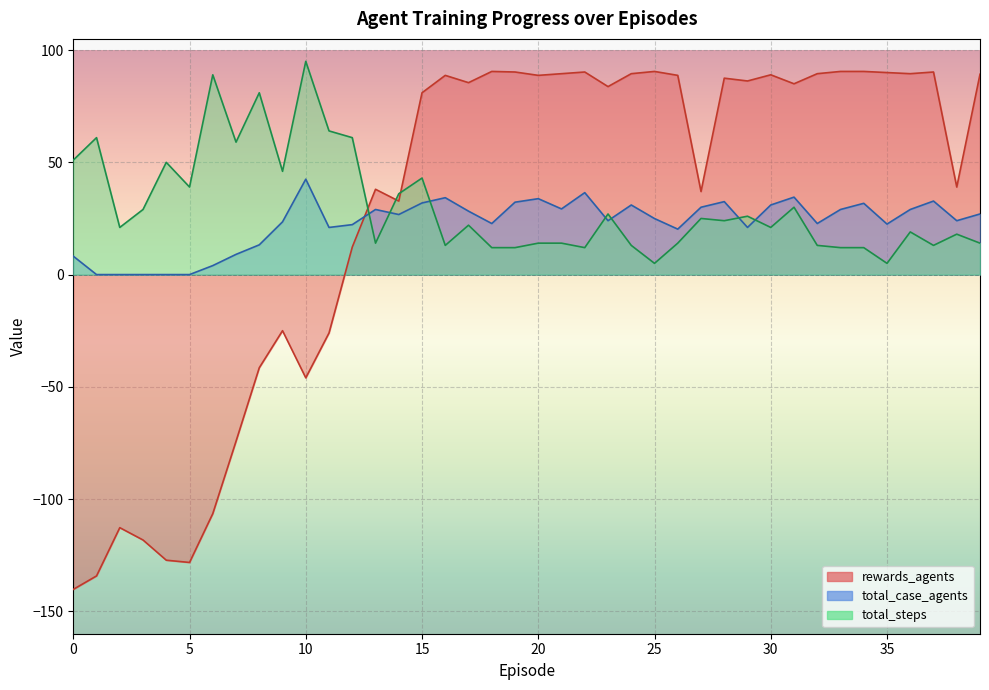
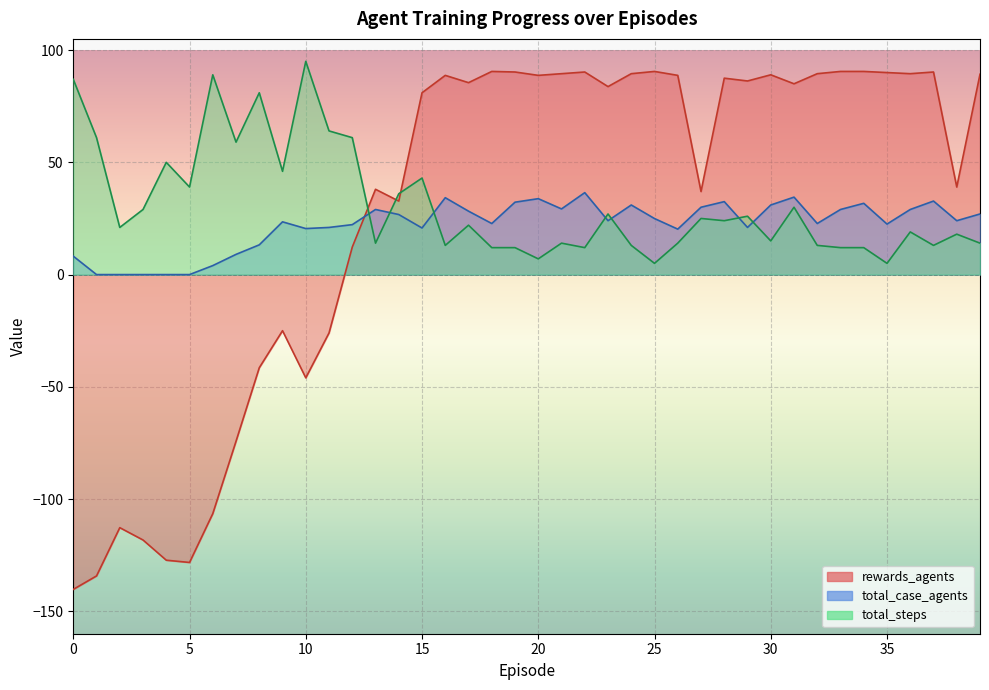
total_steps, 0: 51 -> 87
total_case_agents, 10: 43 -> 21
total_case_agents, 15: 32 -> 21
total_steps, 20: 14 -> 7
total_steps, 30: 21 -> 15
